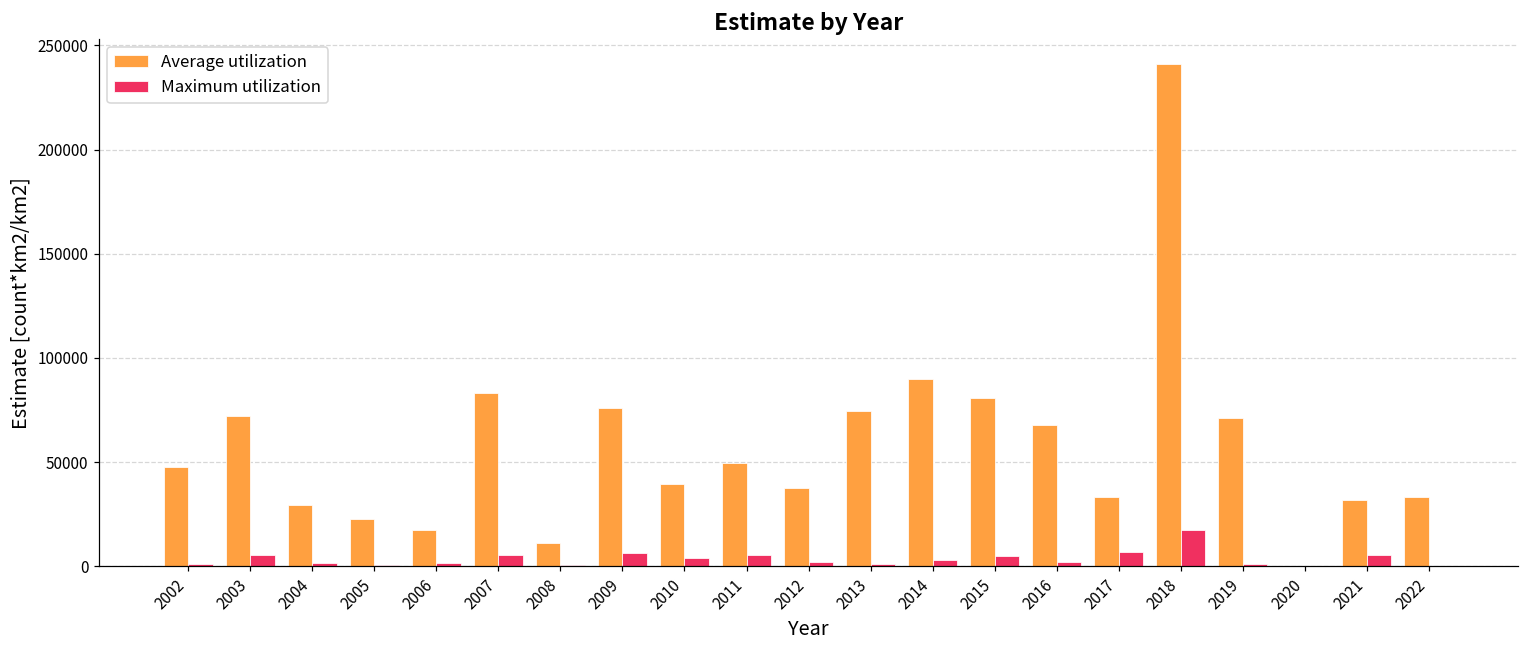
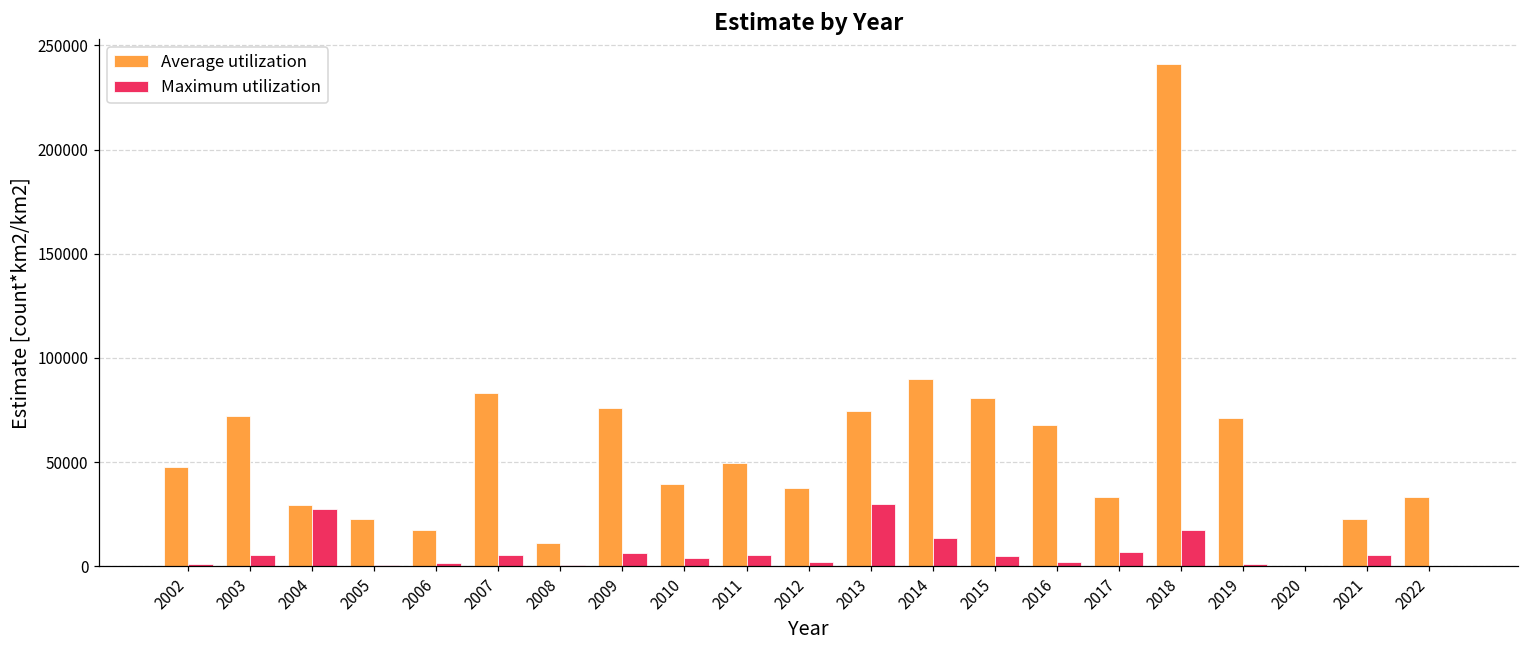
Maximum utilization, 2004: 2000 -> 28000
Maximum utilization, 2013: 1000 -> 30000
Maximum utilization, 2014: 3000 -> 14000
Average utilization, 2021: 32000 -> 23000
